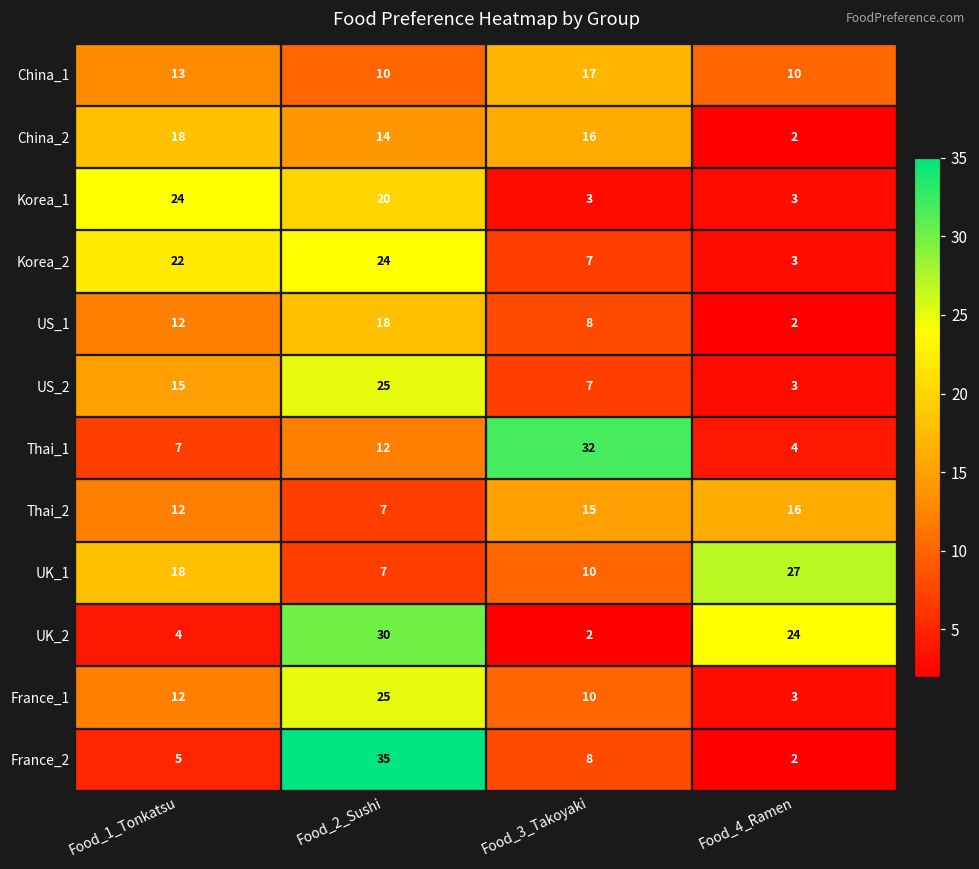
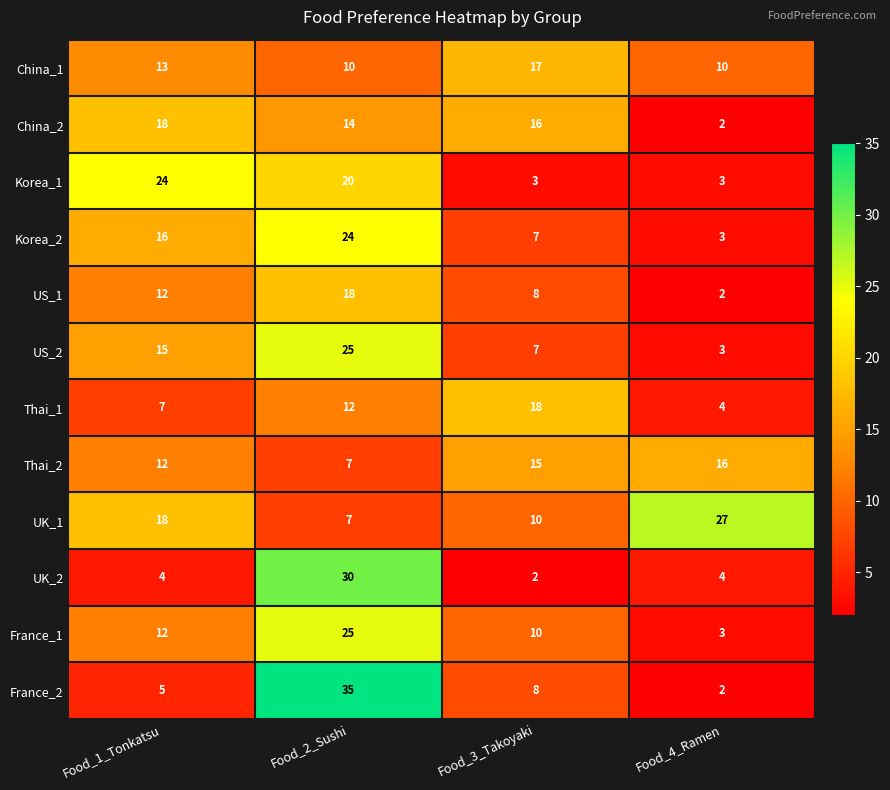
Korea_2, Food_1_Tonkatsu: 22 -> 16
Thai_1, Food_3_Takoyaki: 32 -> 18
UK_2, Food_4_Ramen: 24 -> 4
